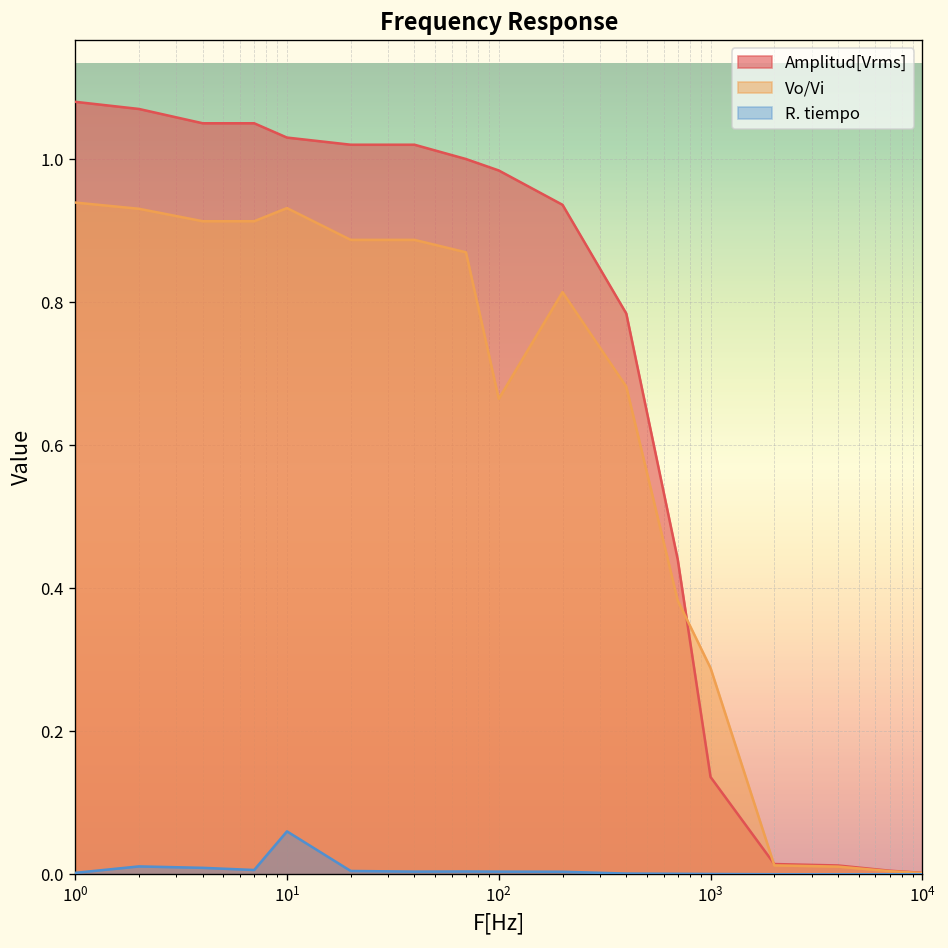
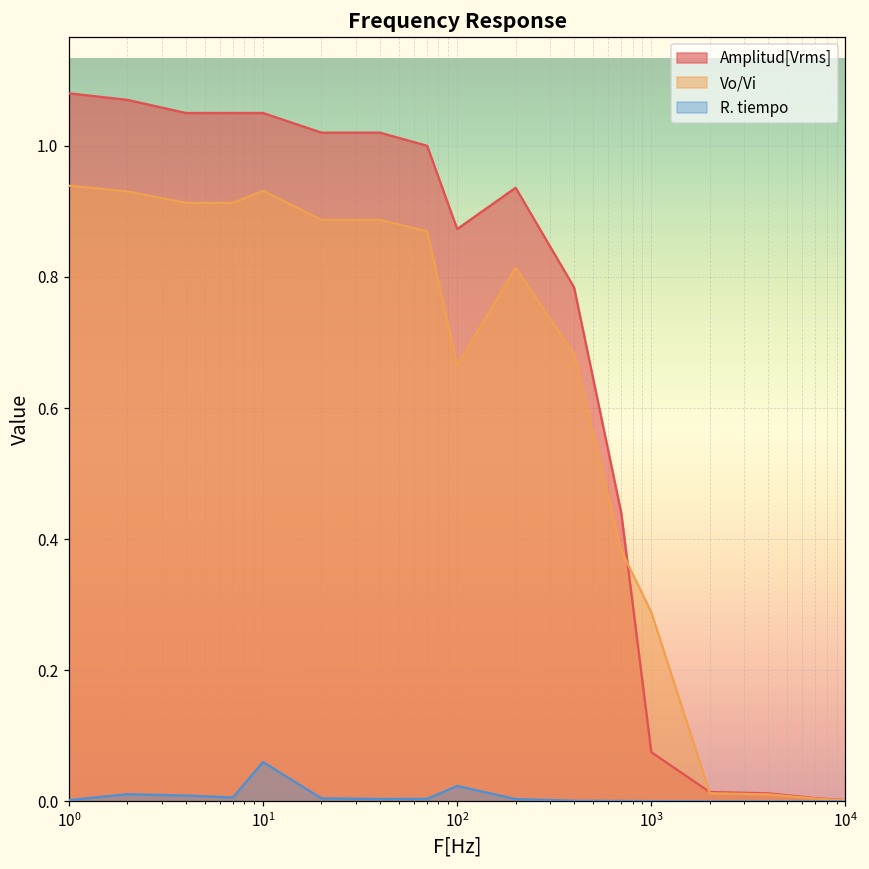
Amplitud[Vrms], 10^1: 1.03 -> 1.05
Amplitud[Vrms], 10^2: 0.98 -> 0.87
R. tiempo, 10^2: 0.00 -> 0.02
Amplitud[Vrms], 10^3: 0.14 -> 0.08
